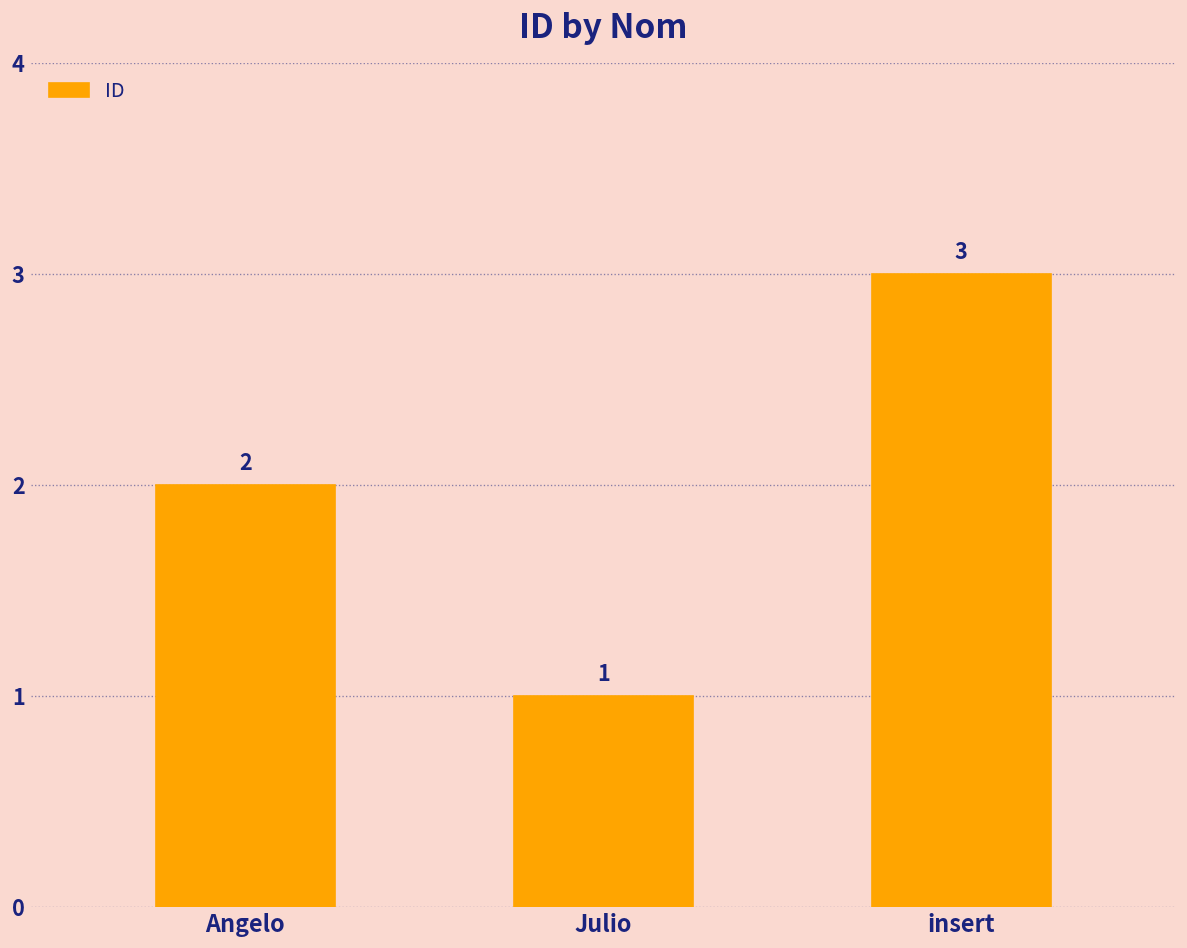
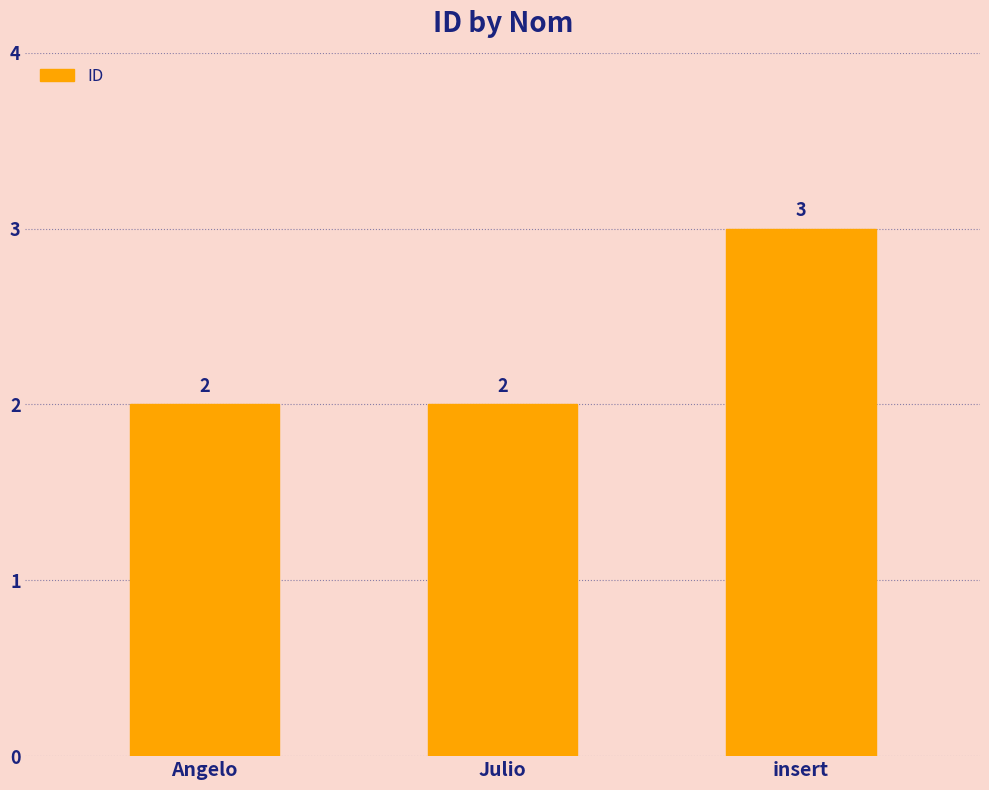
Julio: 1 -> 2
